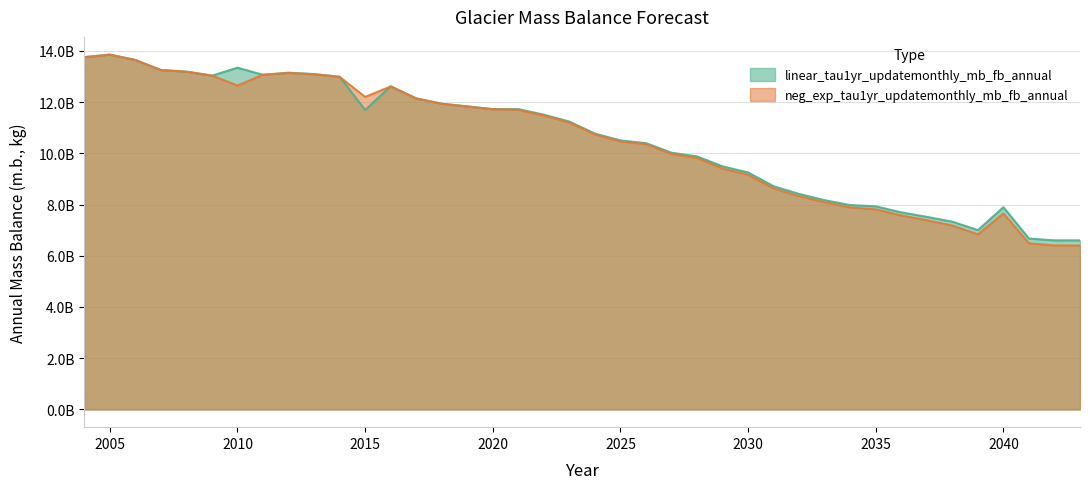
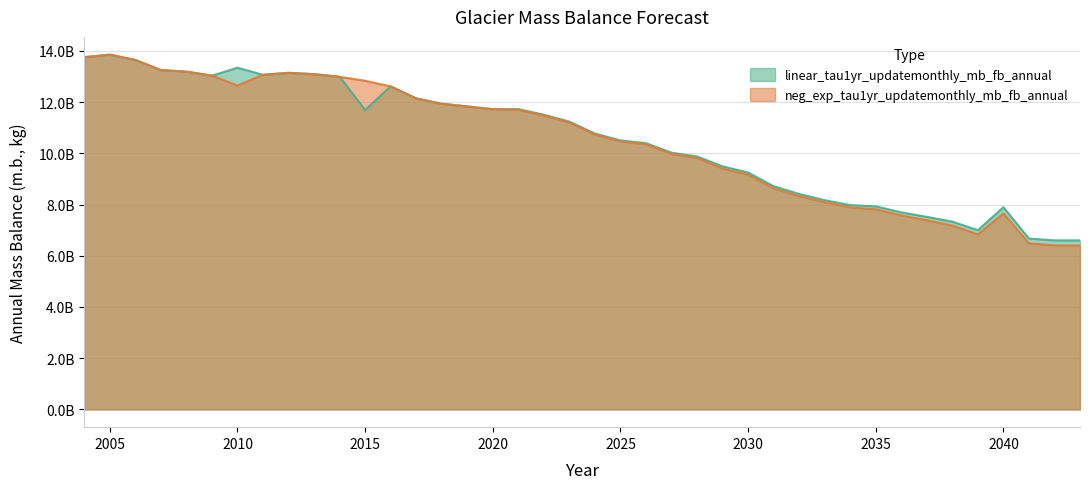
neg_exp_tau1yr_updatemonthly_mb_fb_annual, 2015: 12200000000 -> 12800000000
